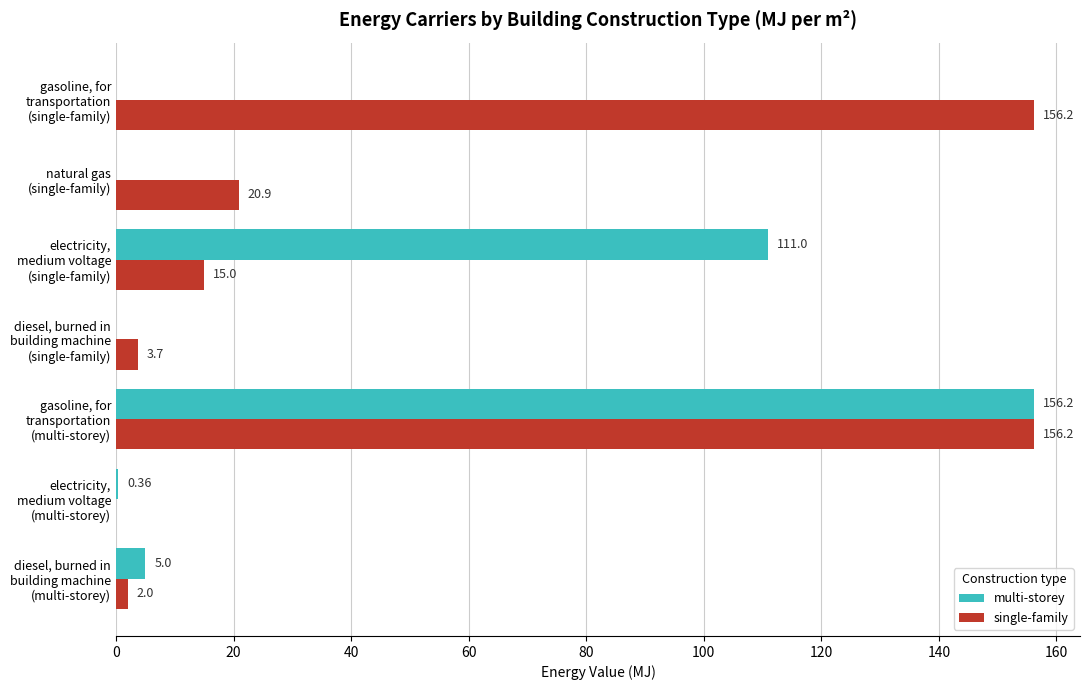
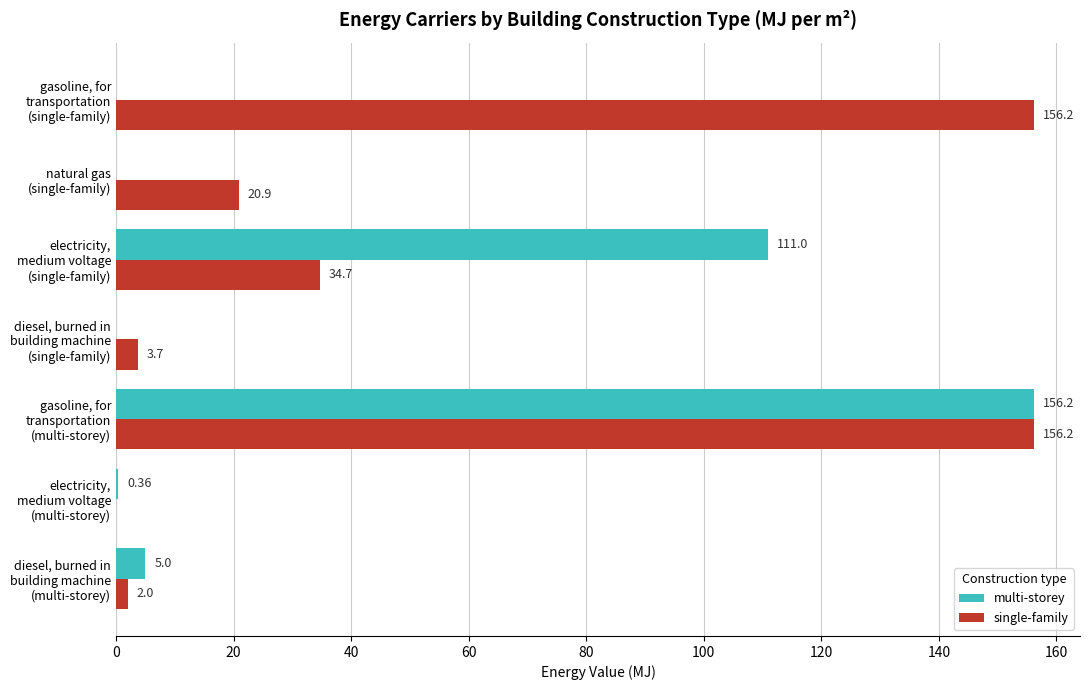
single-family, electricity, medium voltage (single-family): 15.0 -> 34.7
